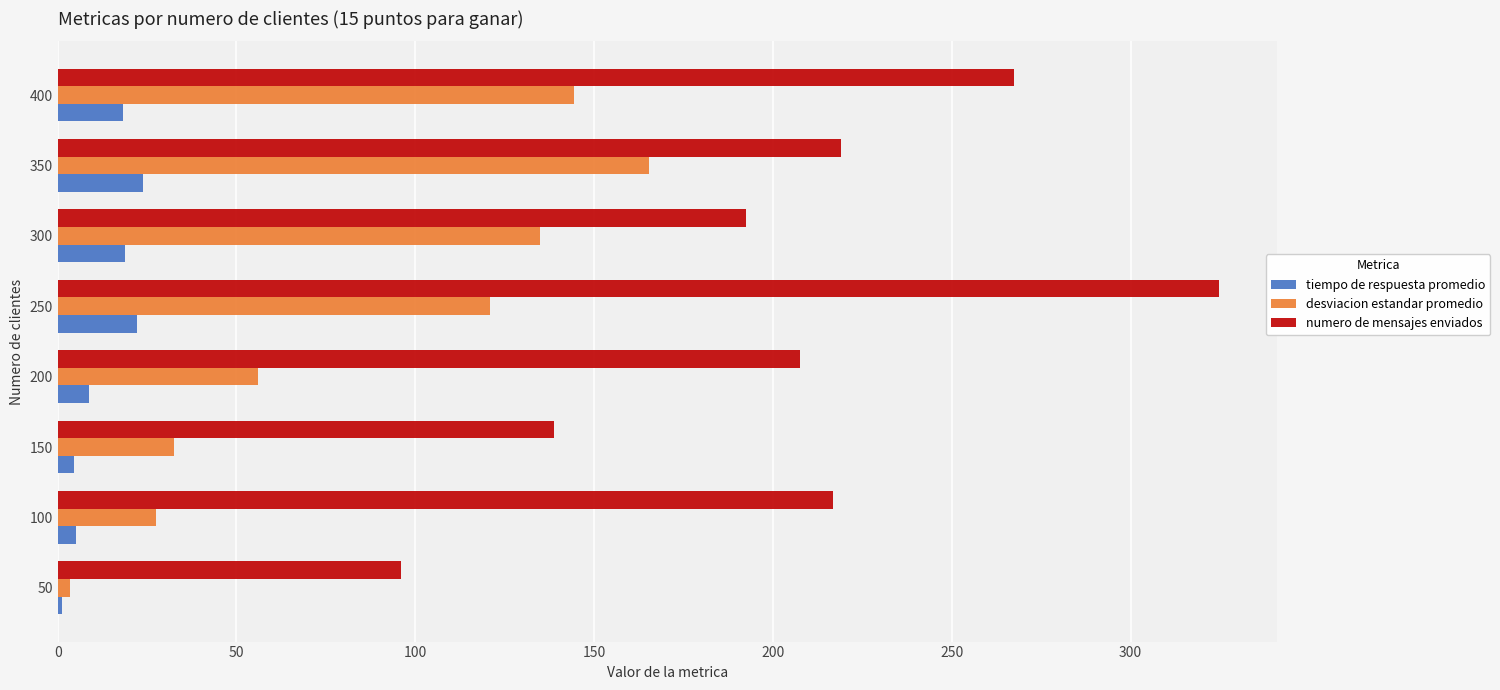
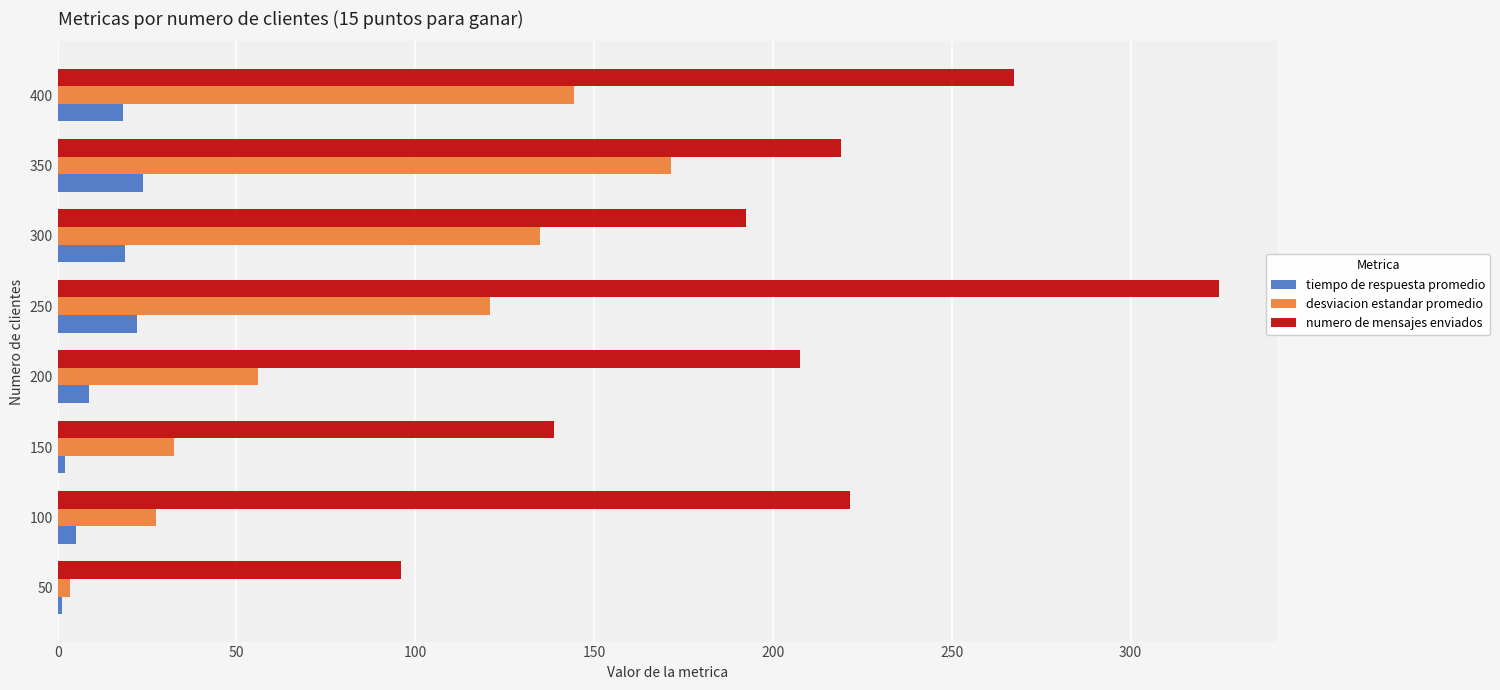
desviacion estandar promedio, 350: 165 -> 172
tiempo de respuesta promedio, 150: 5 -> 2
numero de mensajes enviados, 100: 217 -> 222
